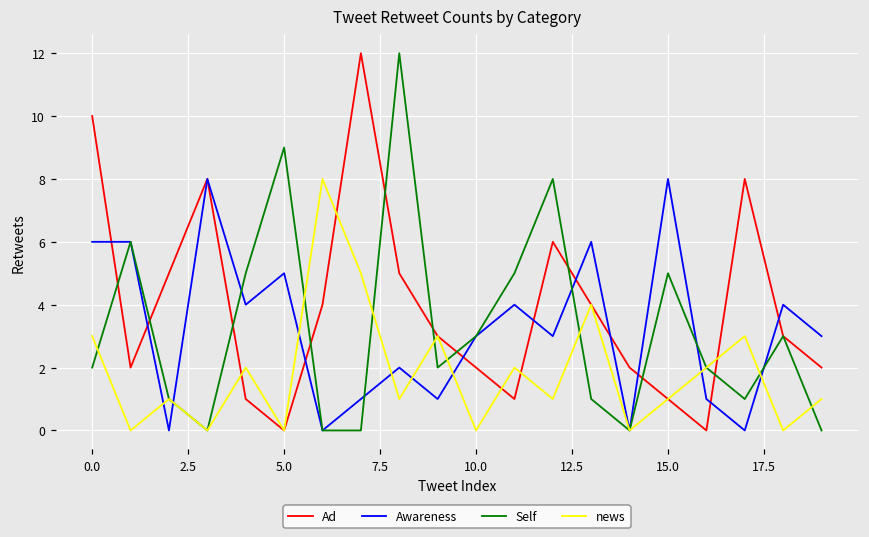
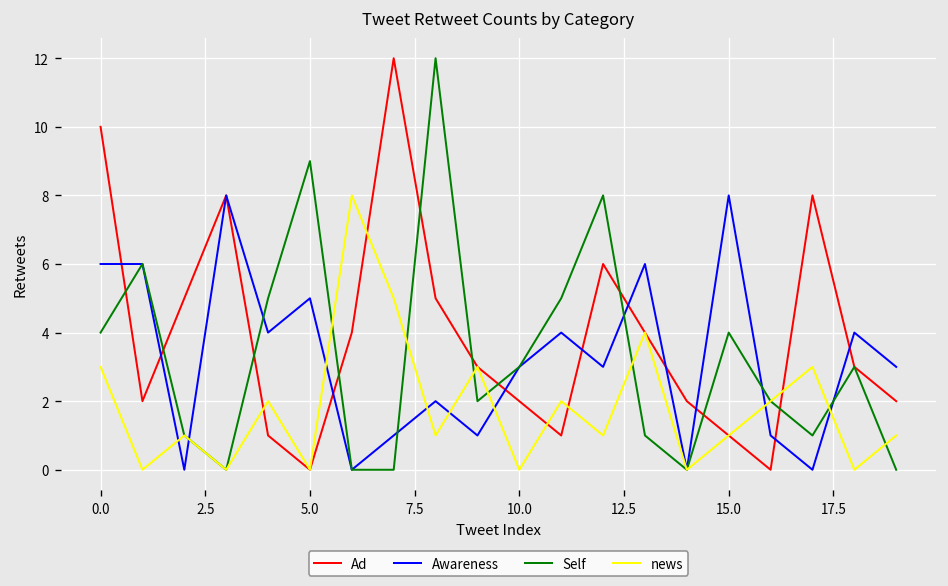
Self, 0.0: 2 -> 4
Self, 15.0: 5 -> 4
